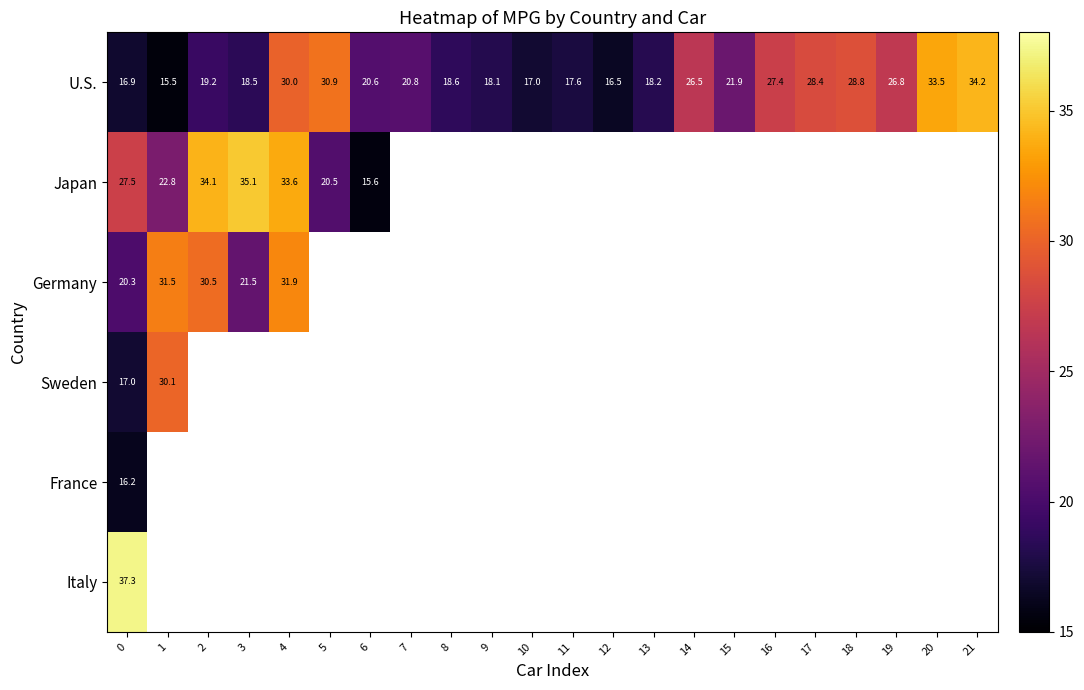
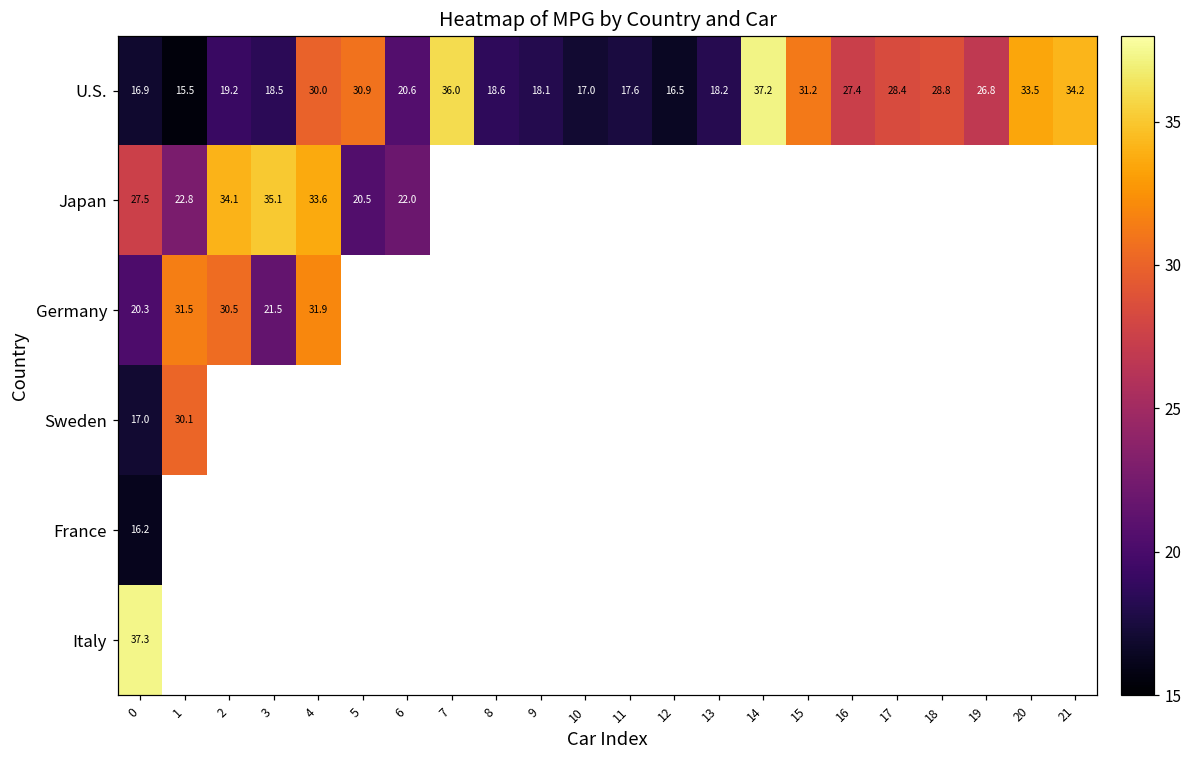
U.S., 7: 20.8 -> 36.0
U.S., 14: 26.5 -> 37.2
U.S., 15: 21.9 -> 31.2
Japan, 6: 15.6 -> 22.0
